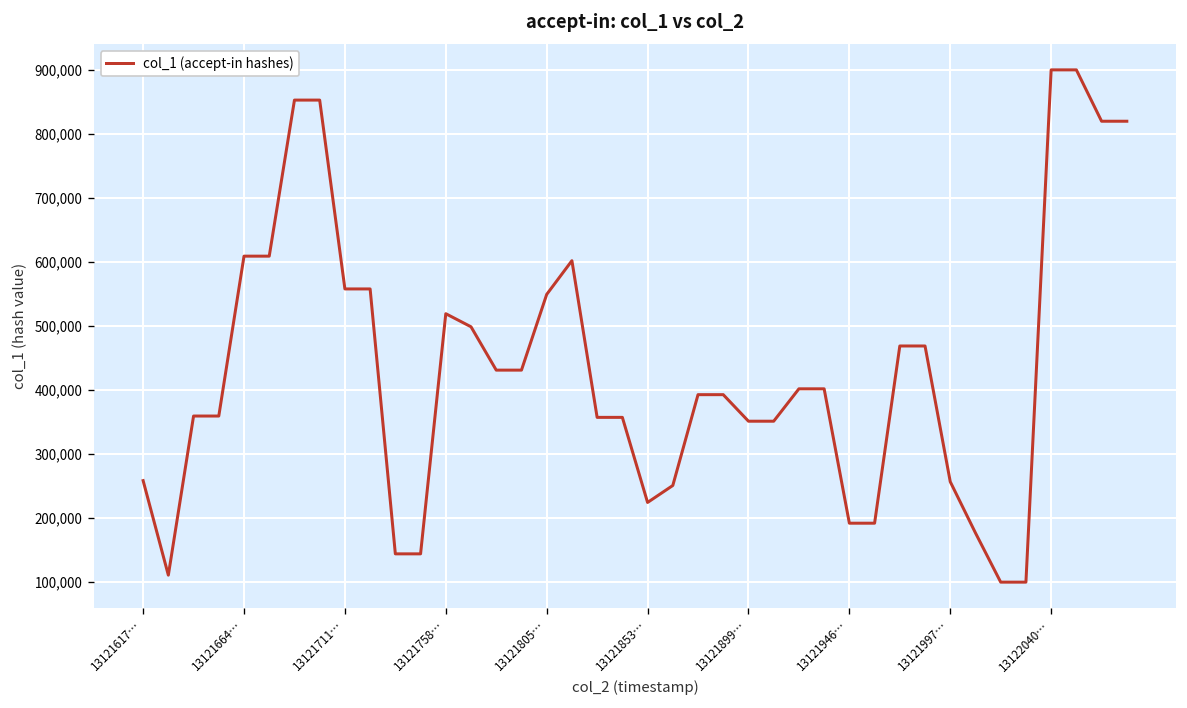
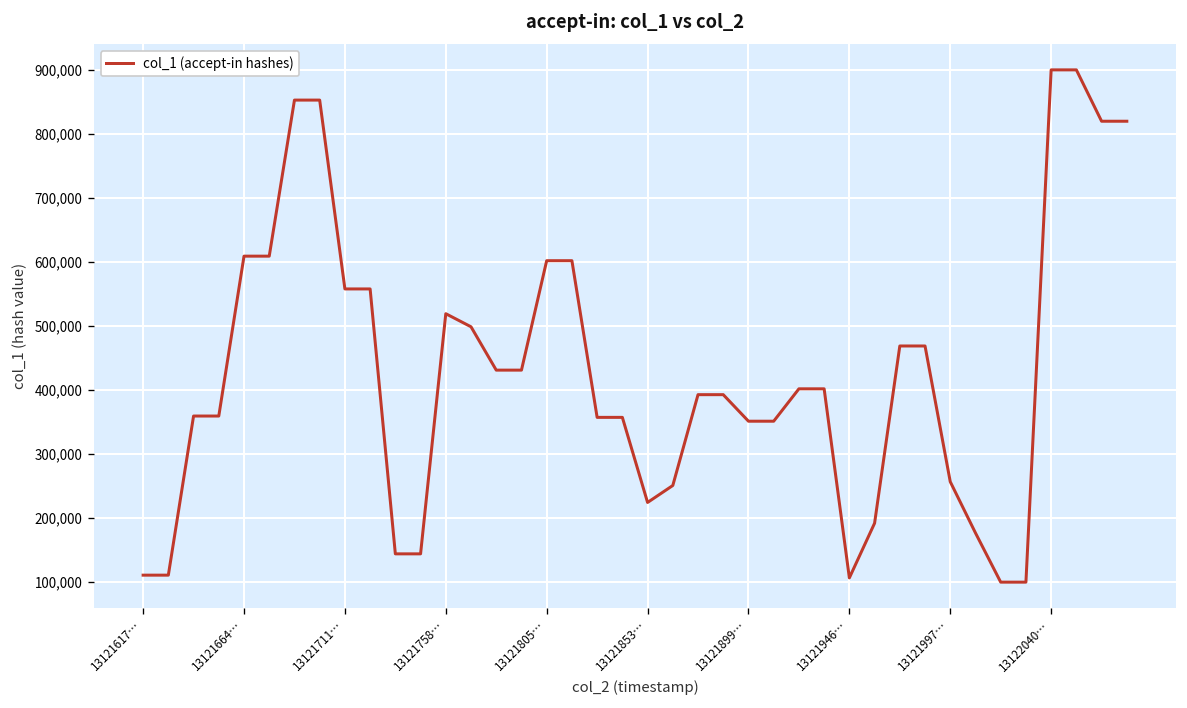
13121617…: 260,000 -> 110,000
13121805…: 550,000 -> 600,000
13121946…: 190,000 -> 110,000
